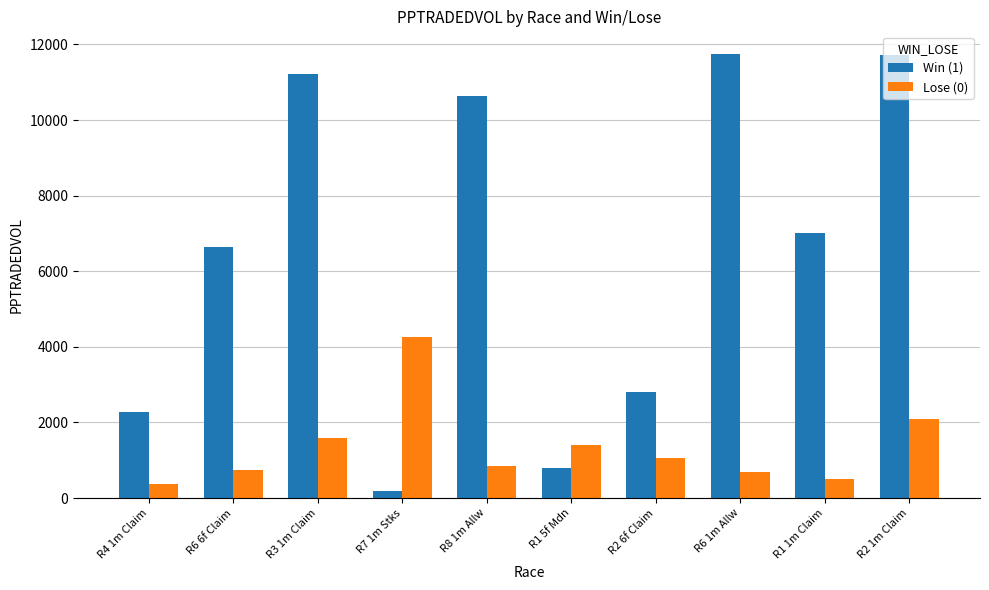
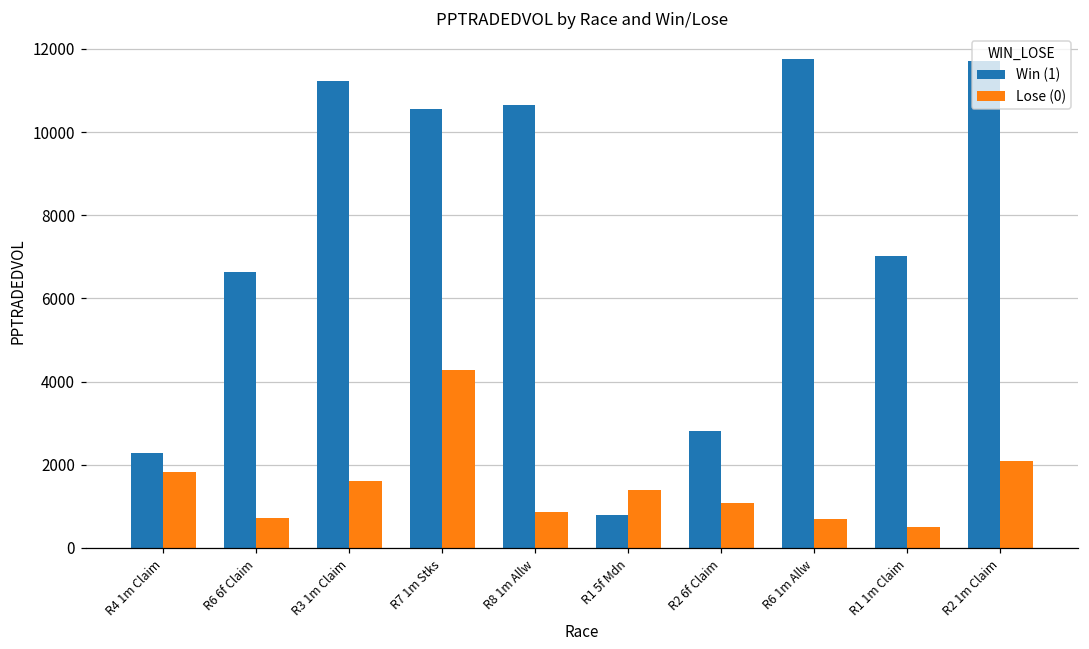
Lose (0), R4 1m Claim: 400 -> 1800
Win (1), R7 1m Stks: 200 -> 10600
